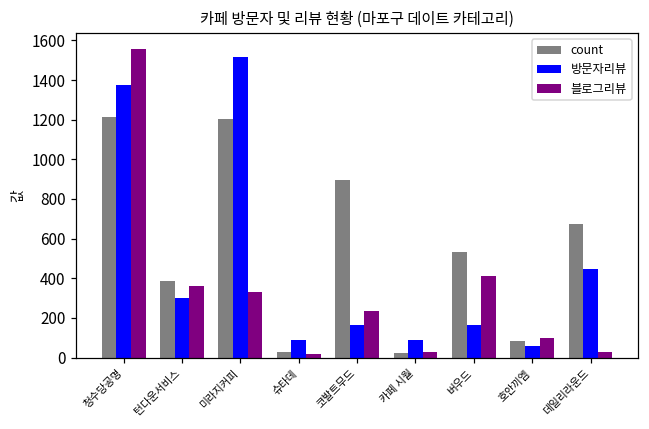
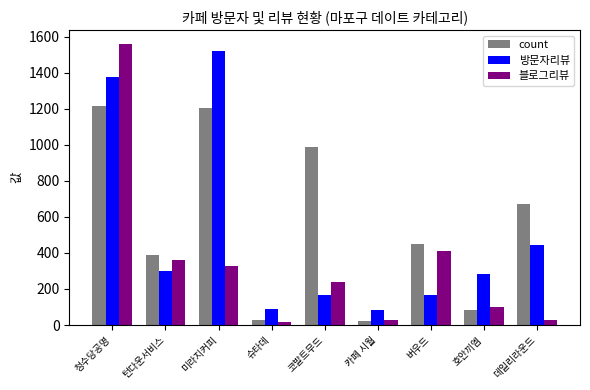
count, 코발트무드: 900 -> 990
count, 버우드: 530 -> 450
방문자리뷰, 호안끼엠: 60 -> 280
